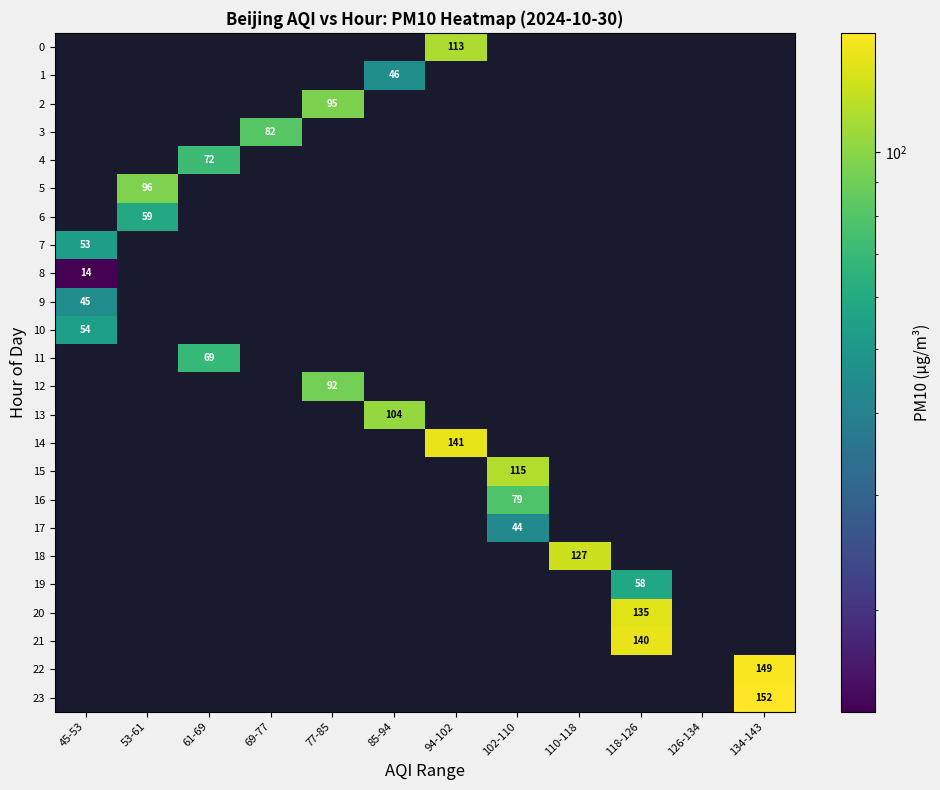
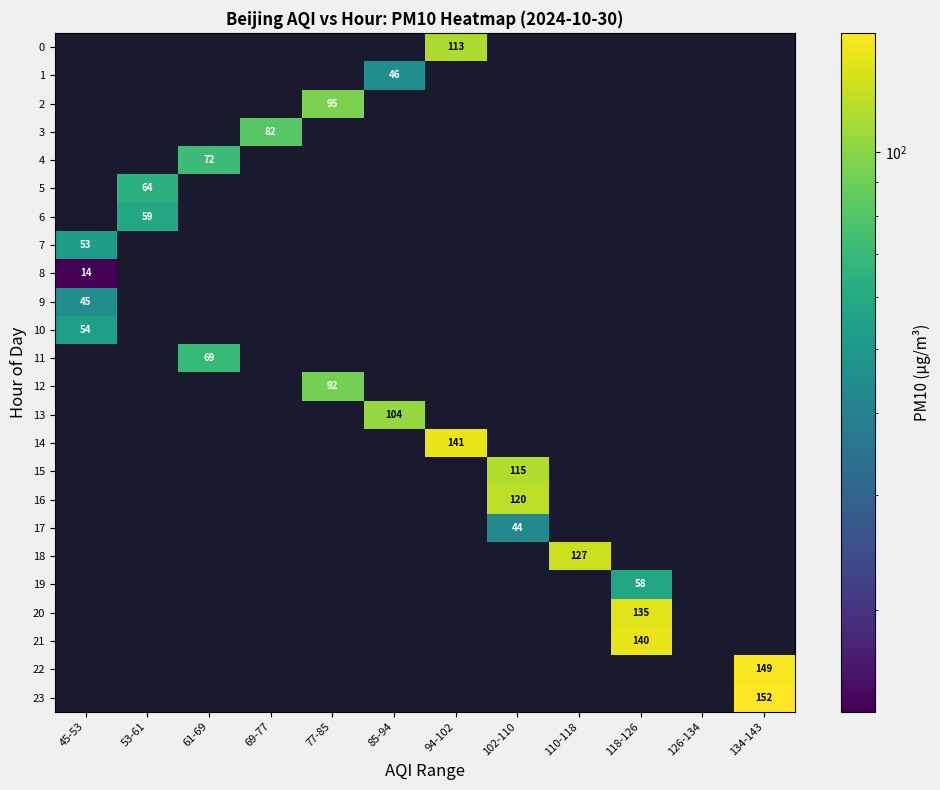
5, 53-61: 96 -> 64
16, 102-110: 79 -> 120
